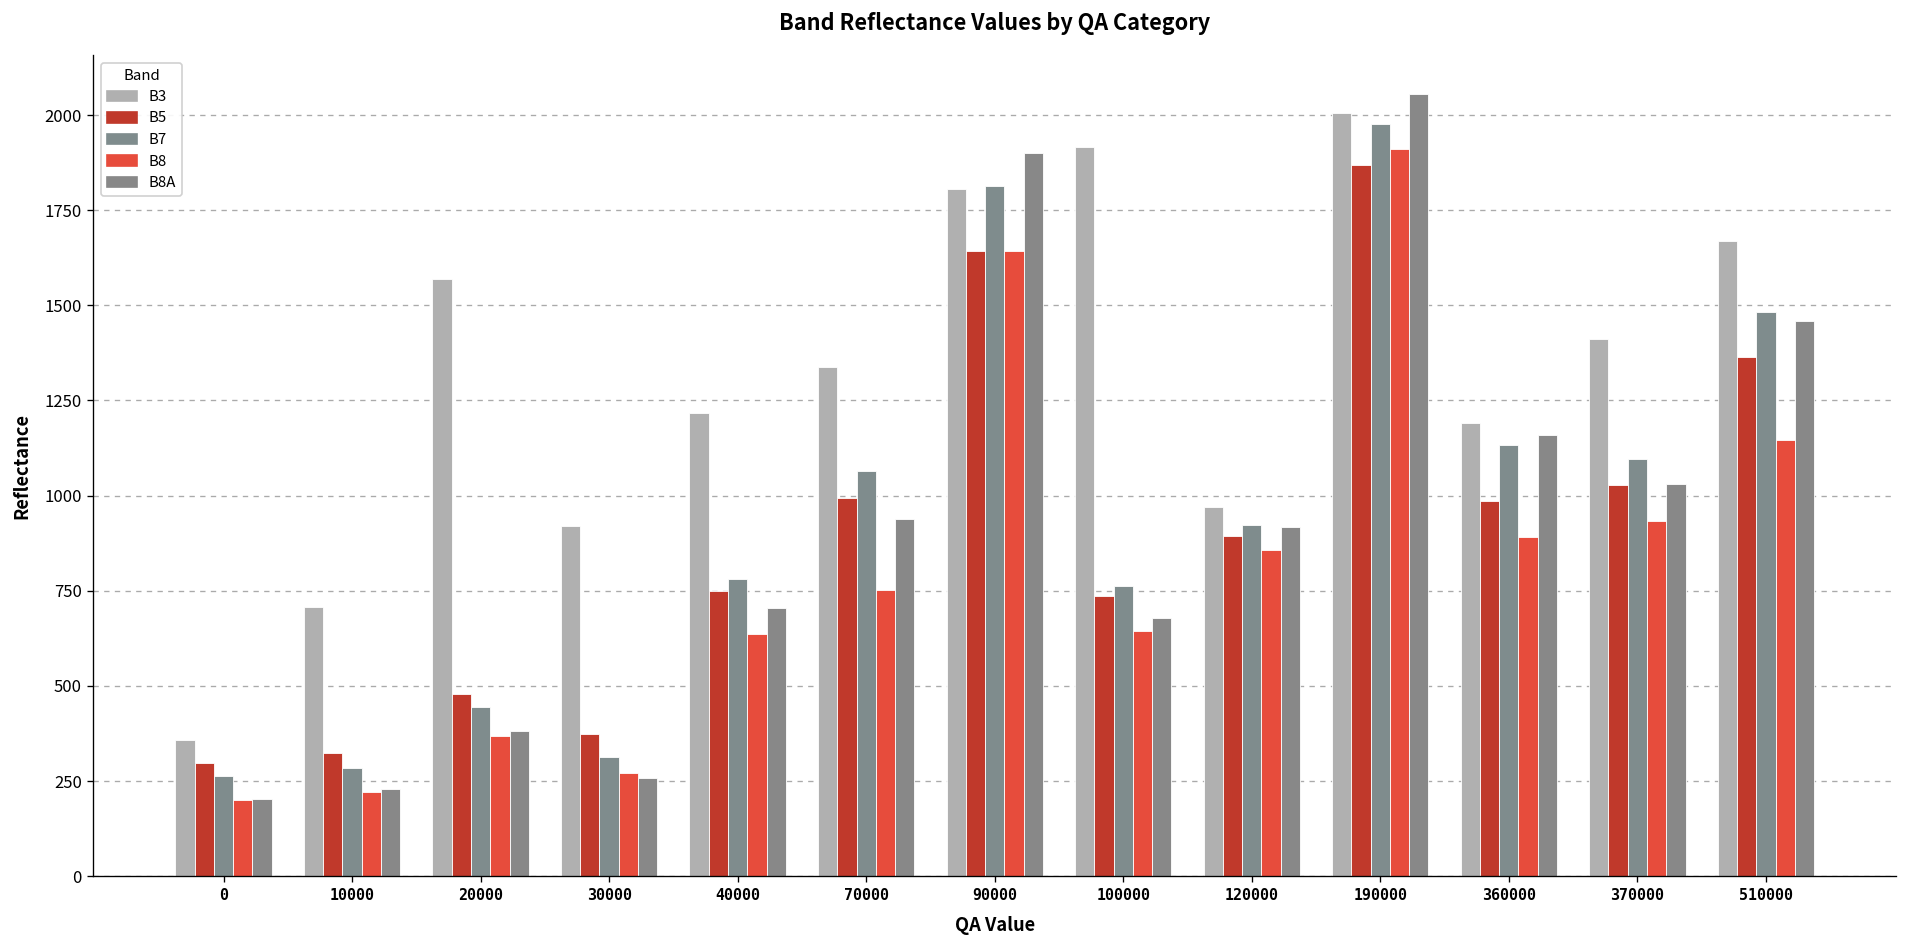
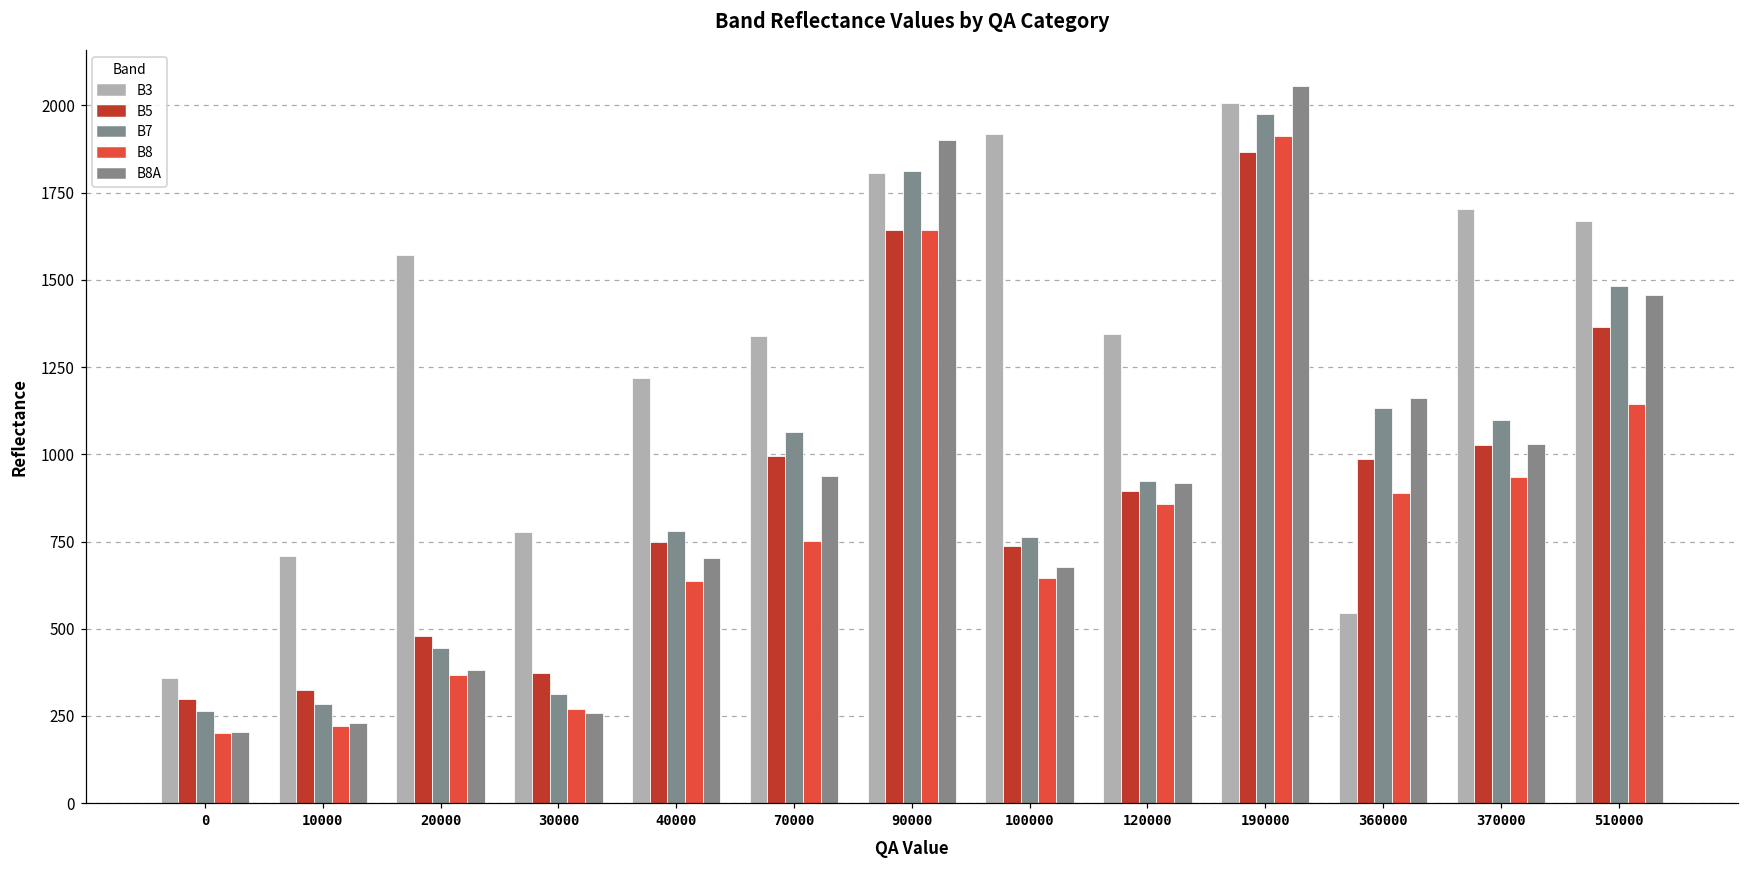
B3, 30000: 920 -> 780
B3, 120000: 970 -> 1350
B3, 360000: 1190 -> 550
B3, 370000: 1410 -> 1700
